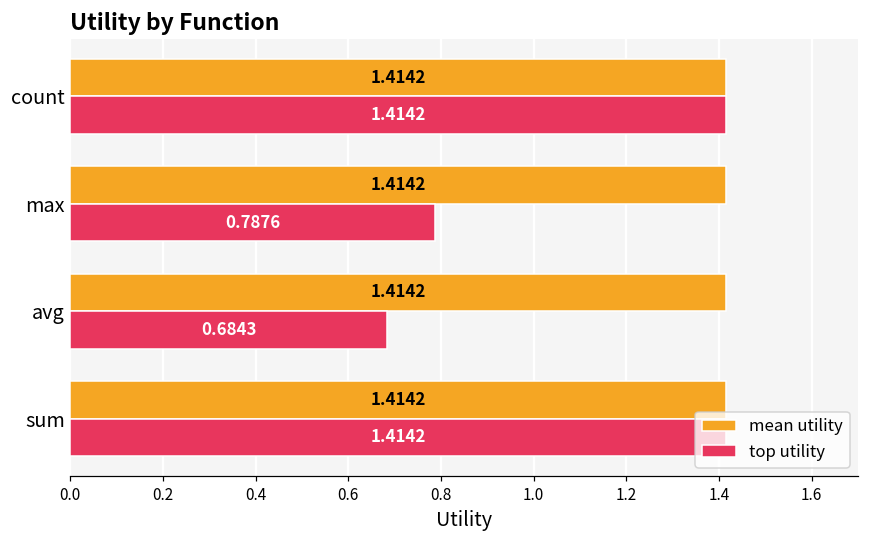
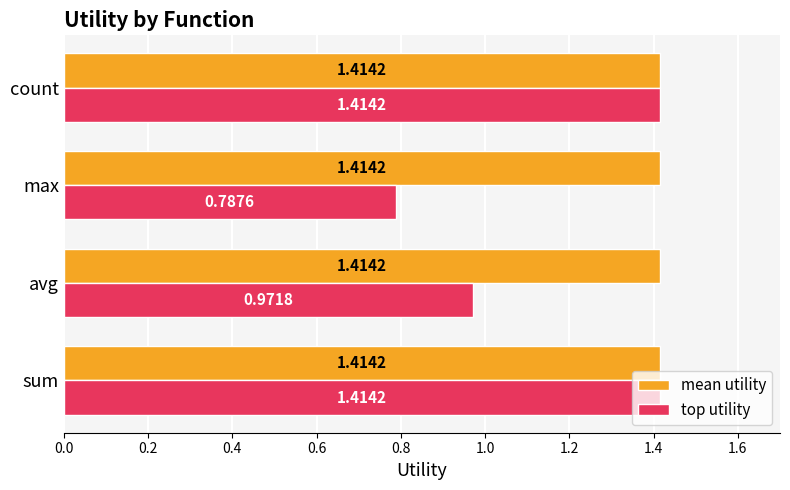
top utility, avg: 0.6843 -> 0.9718
